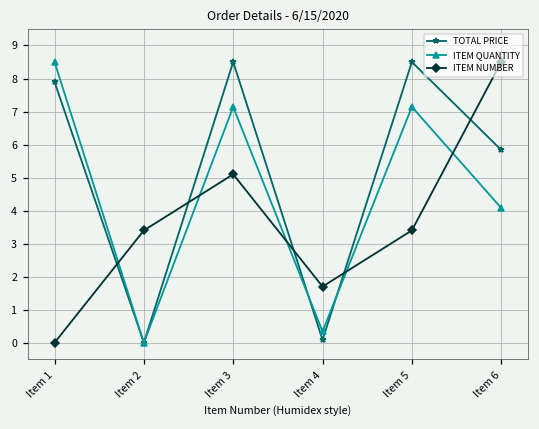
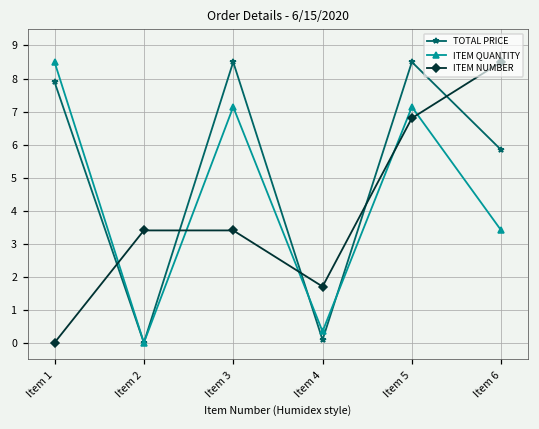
ITEM NUMBER, Item 3: 5.1 -> 3.4
ITEM NUMBER, Item 5: 3.4 -> 6.8
ITEM QUANTITY, Item 6: 4.1 -> 3.4
